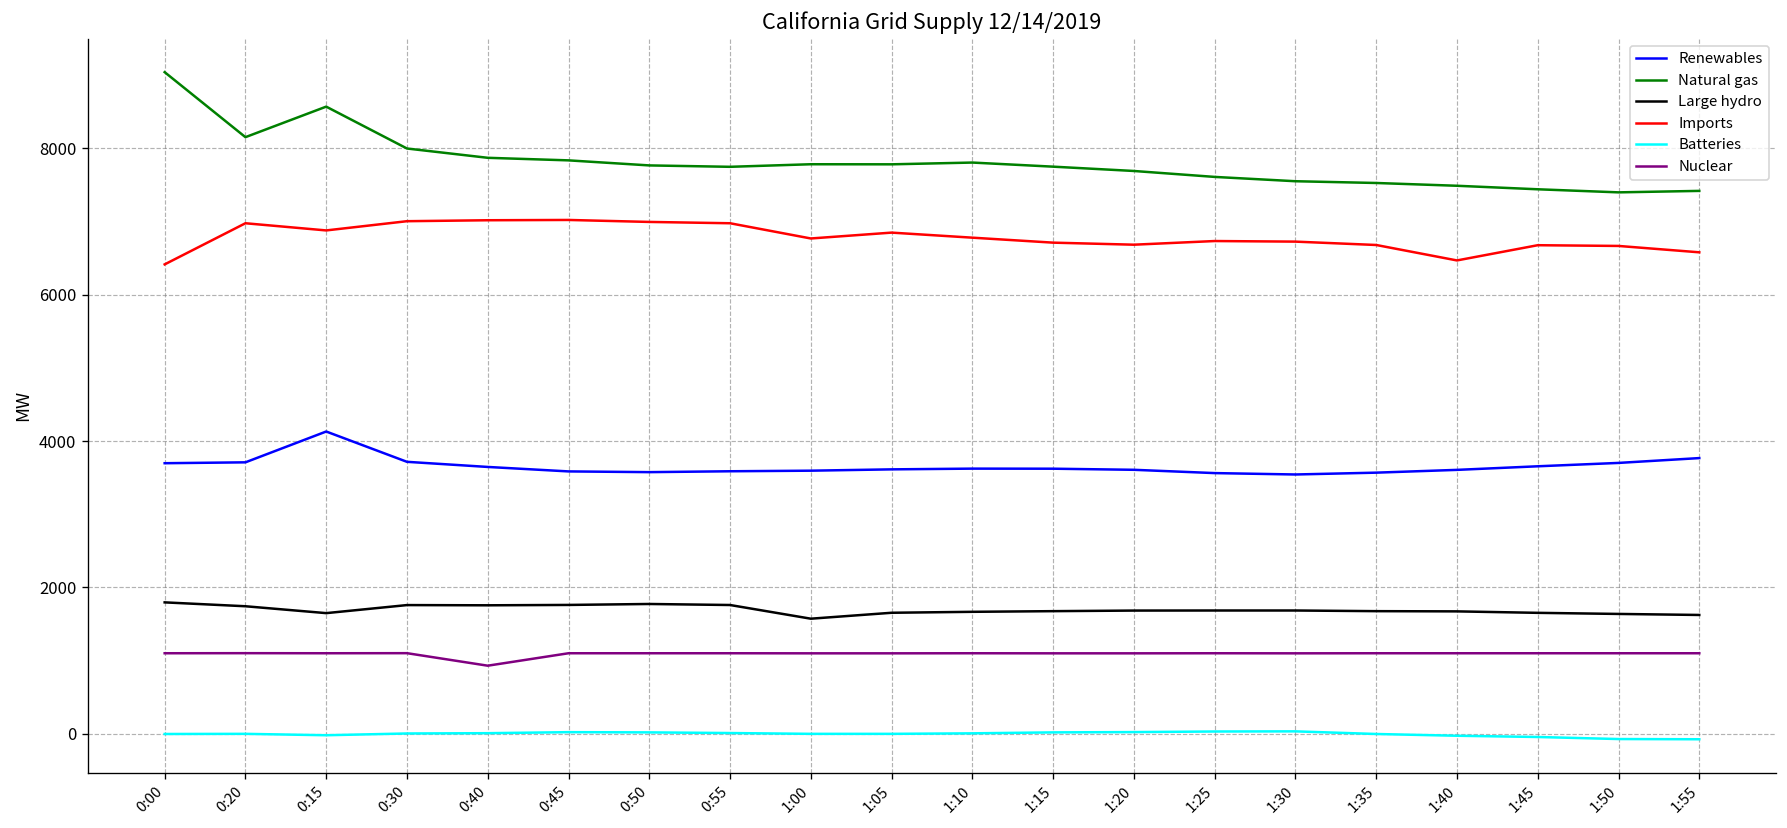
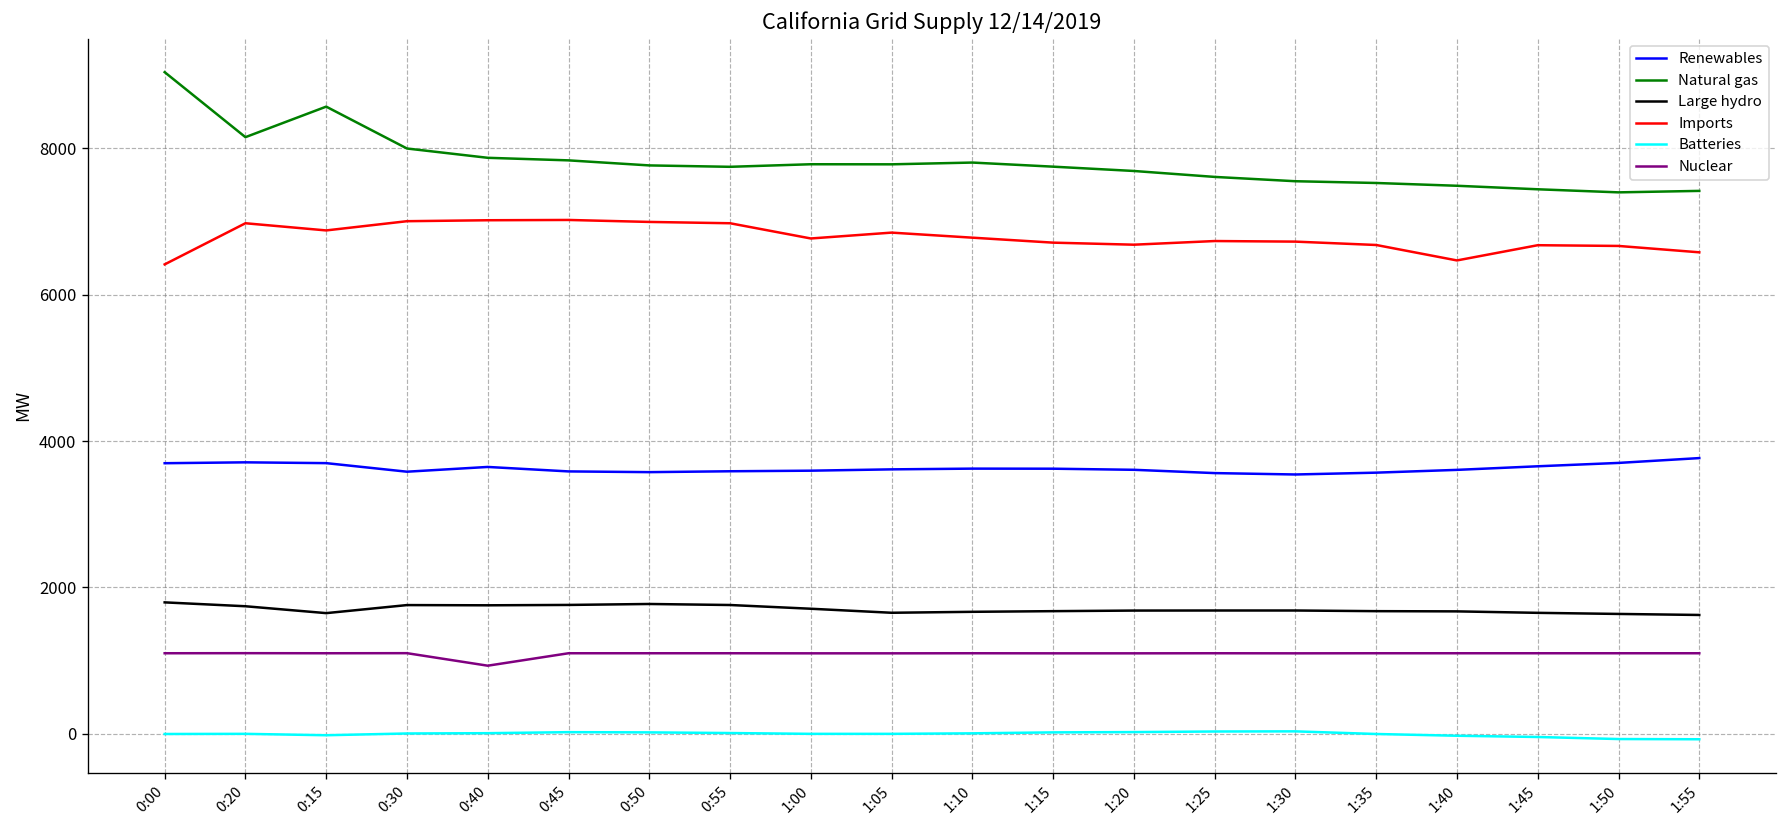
Renewables, 0:15: 4100 -> 3700
Renewables, 0:30: 3700 -> 3600
Large hydro, 1:00: 1600 -> 1700
